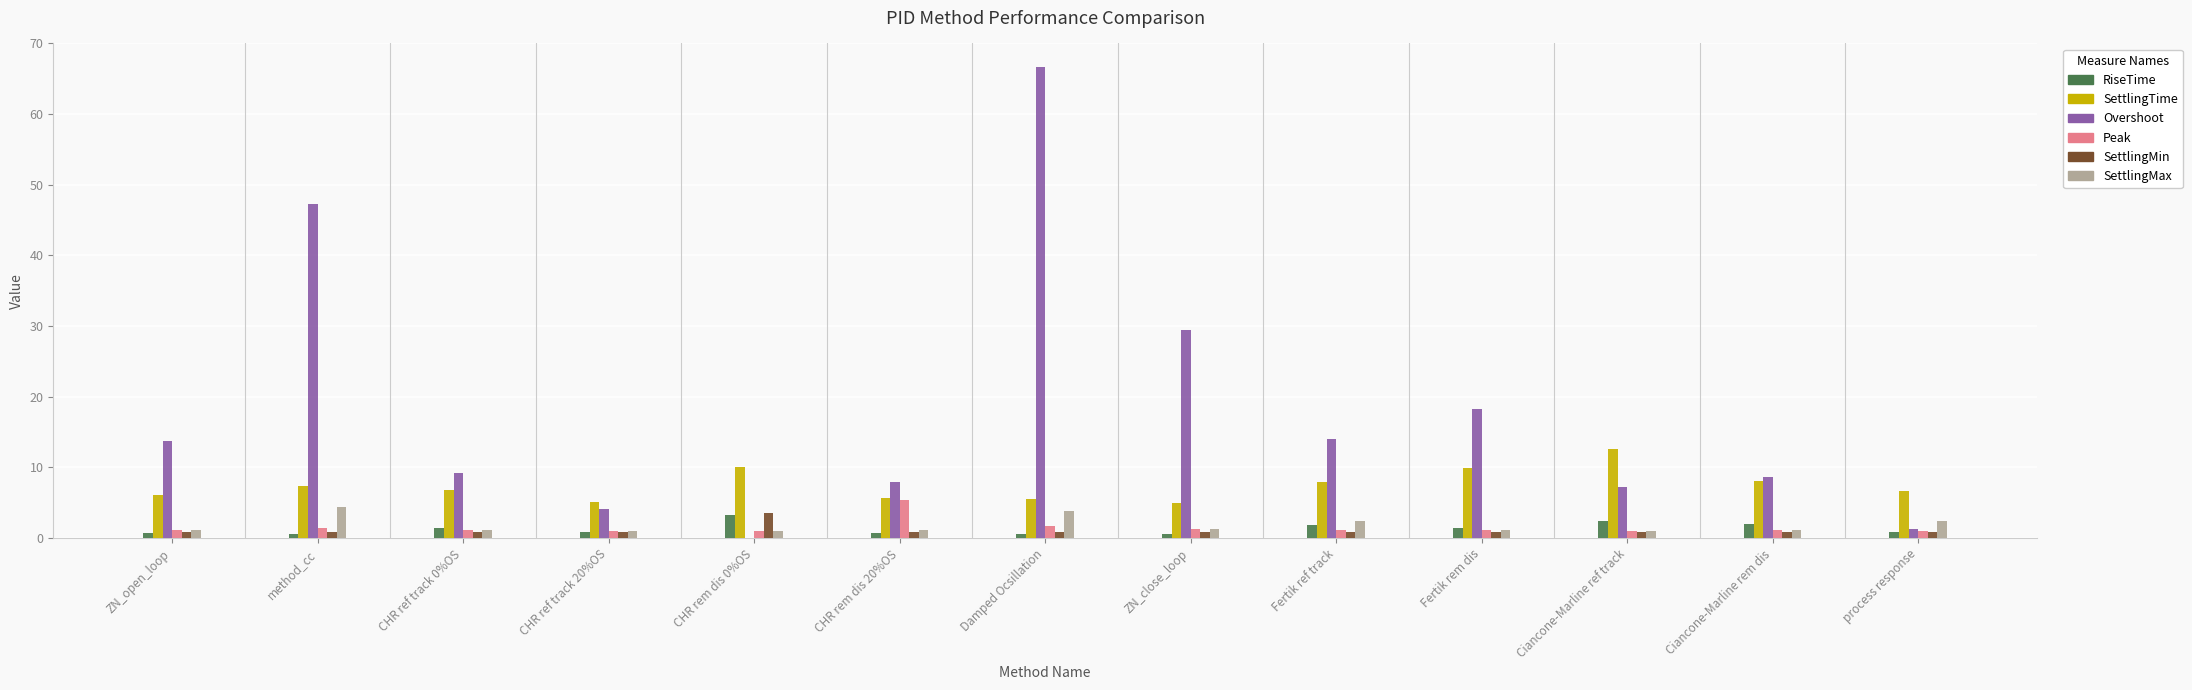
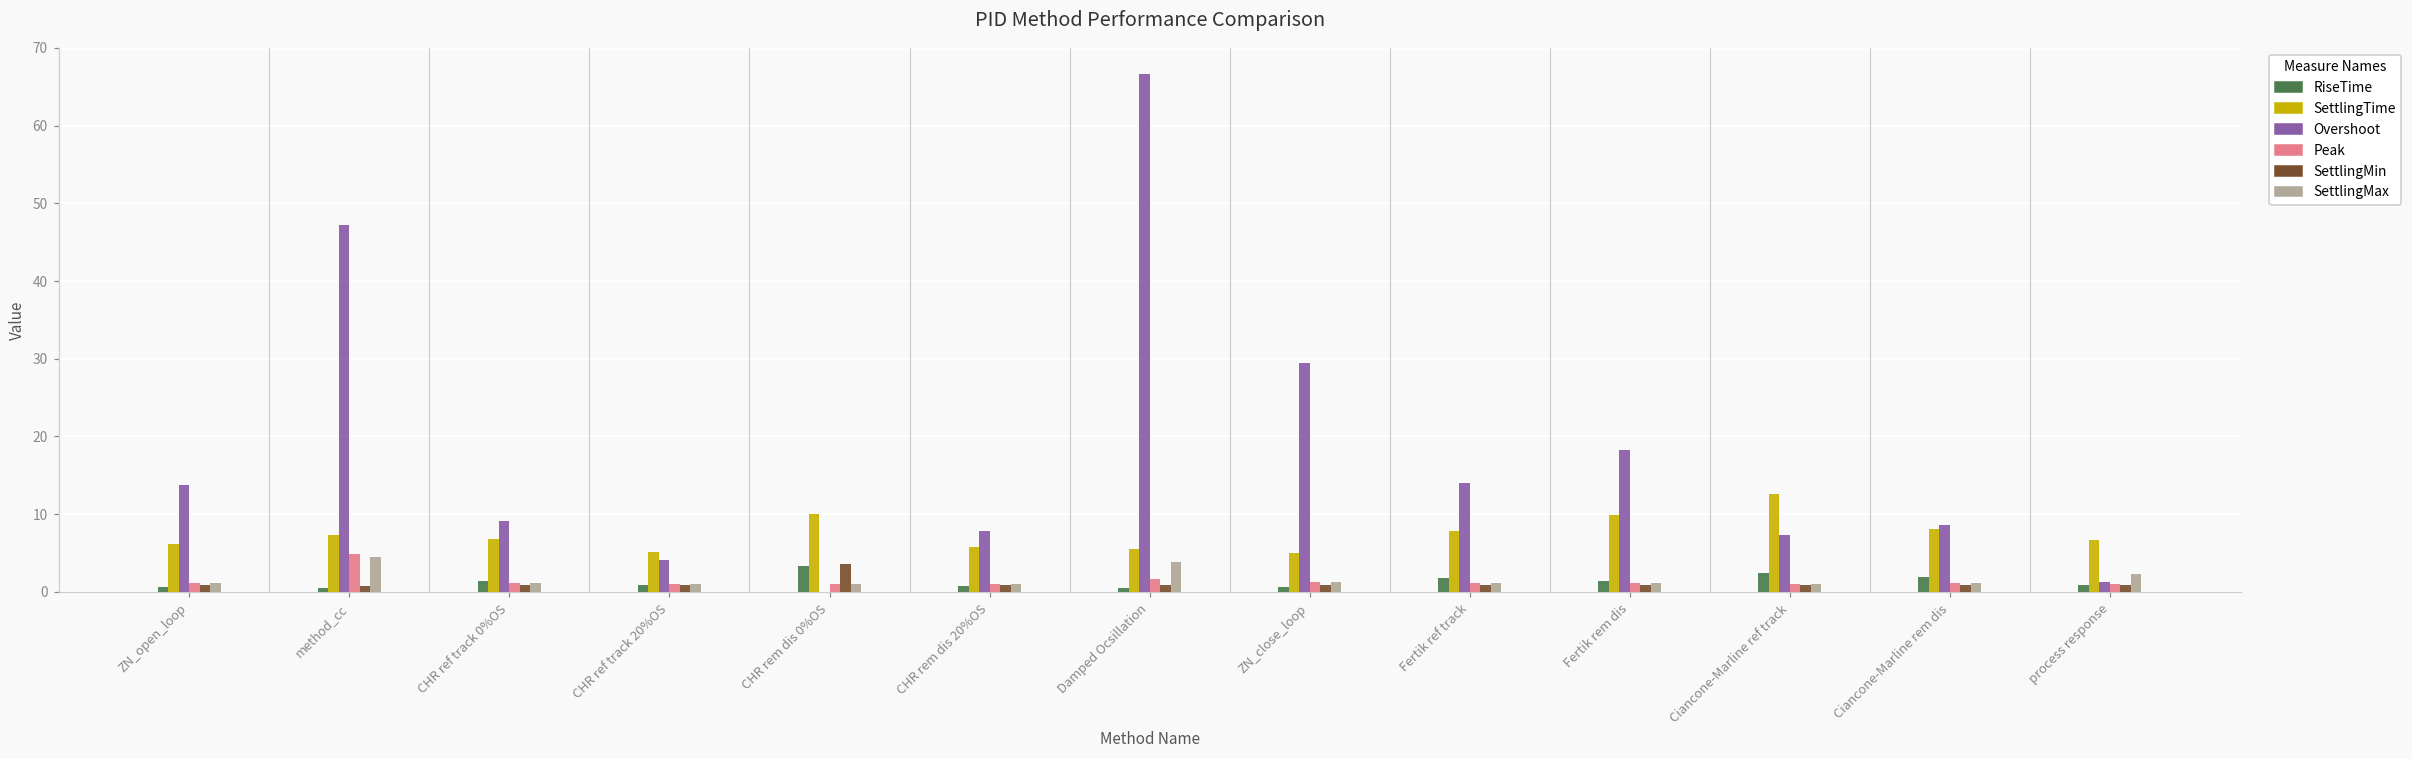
Peak, method_cc: 1 -> 5
Peak, CHR rem dis 20%OS: 5 -> 1
SettlingMax, Fertik ref track: 2 -> 1
